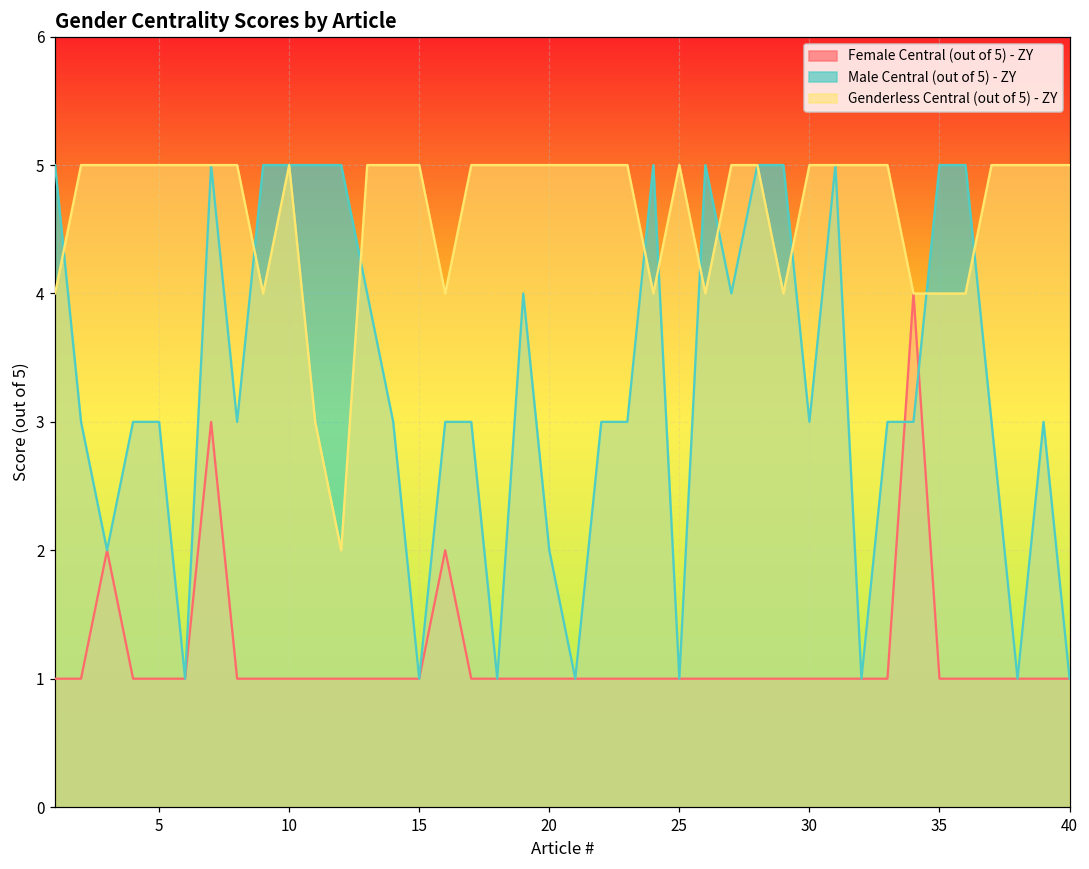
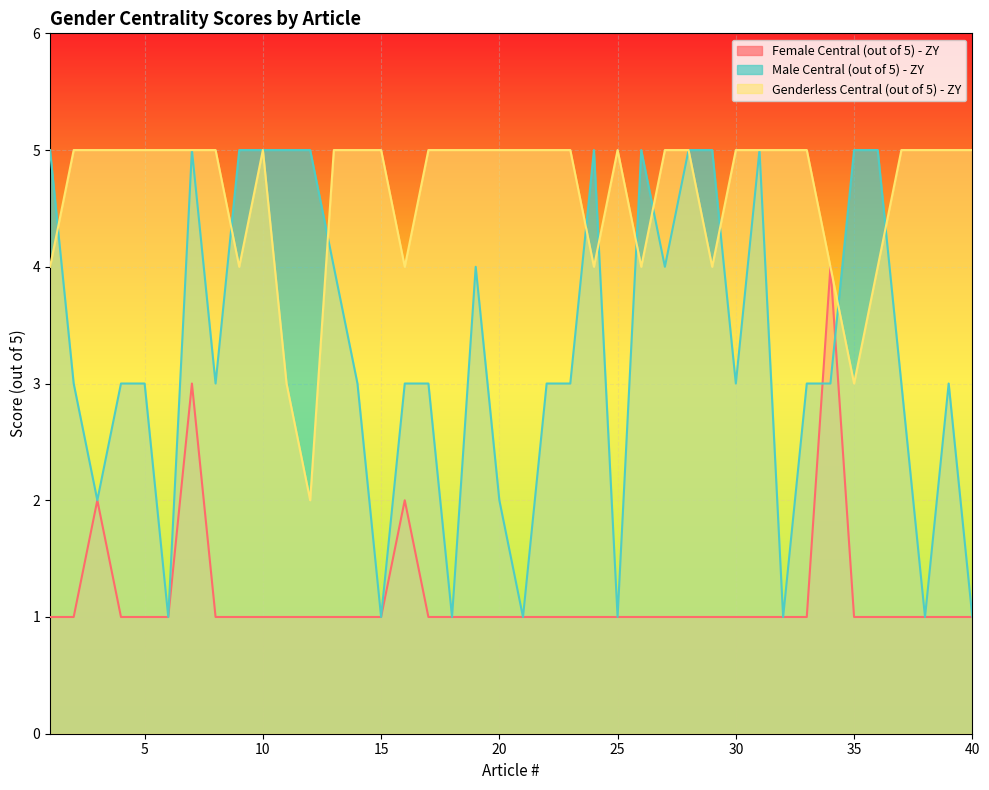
Genderless Central (out of 5) - ZY, 35: 4 -> 3
